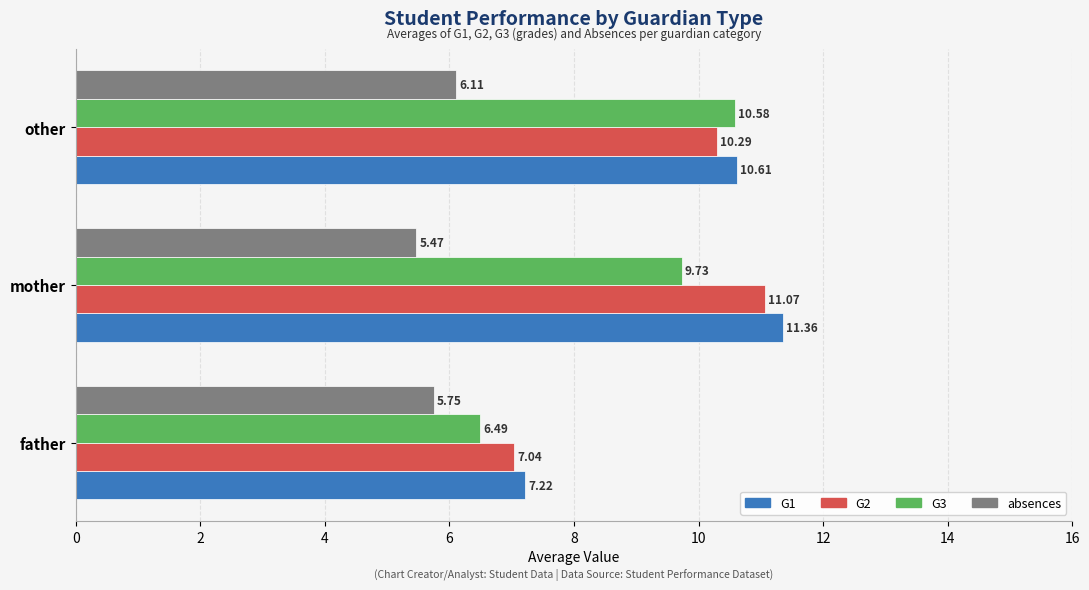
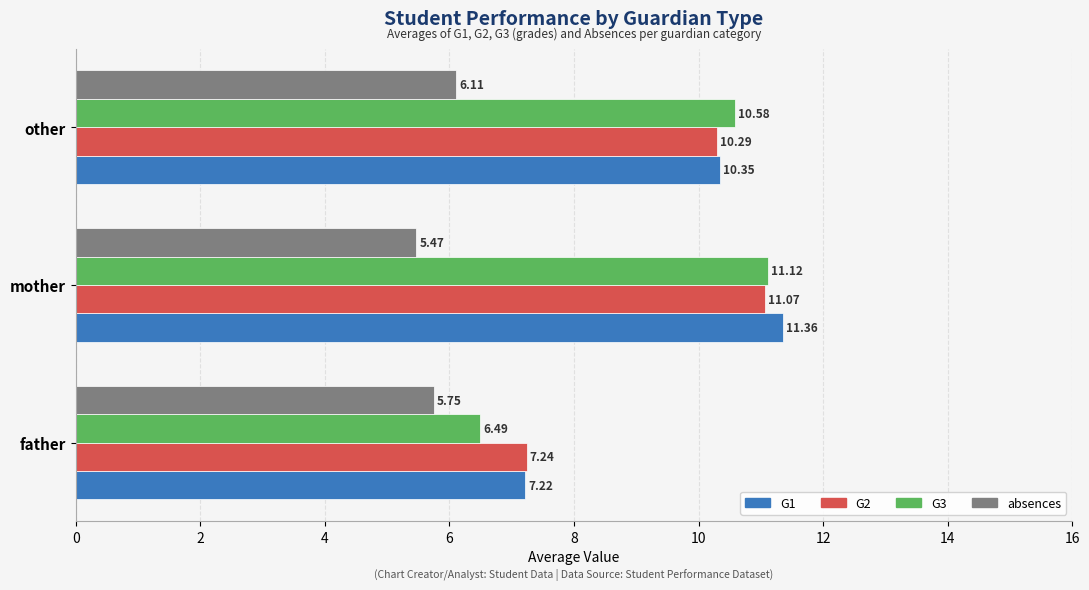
G1, other: 10.61 -> 10.35
G3, mother: 9.73 -> 11.12
G2, father: 7.04 -> 7.24
